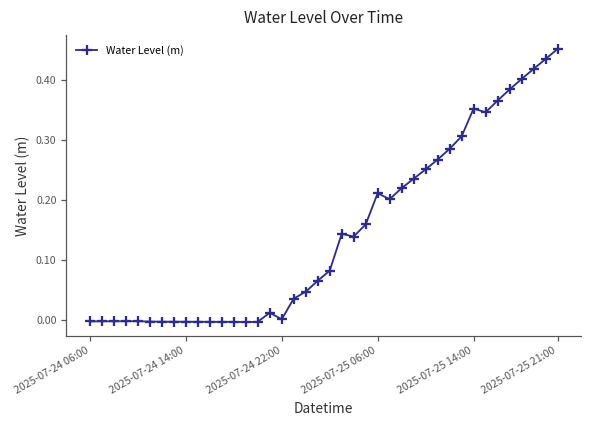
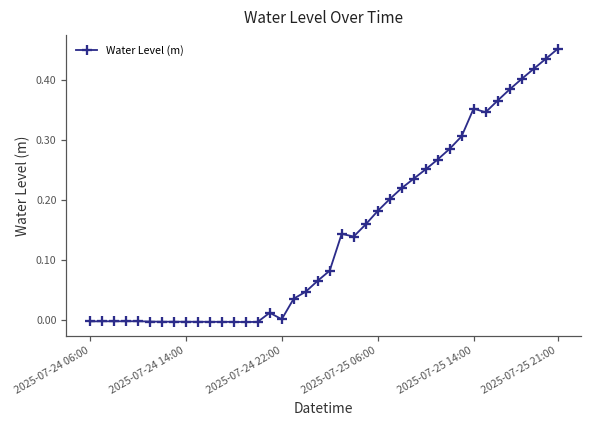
2025-07-25 06:00: 0.21 -> 0.18
